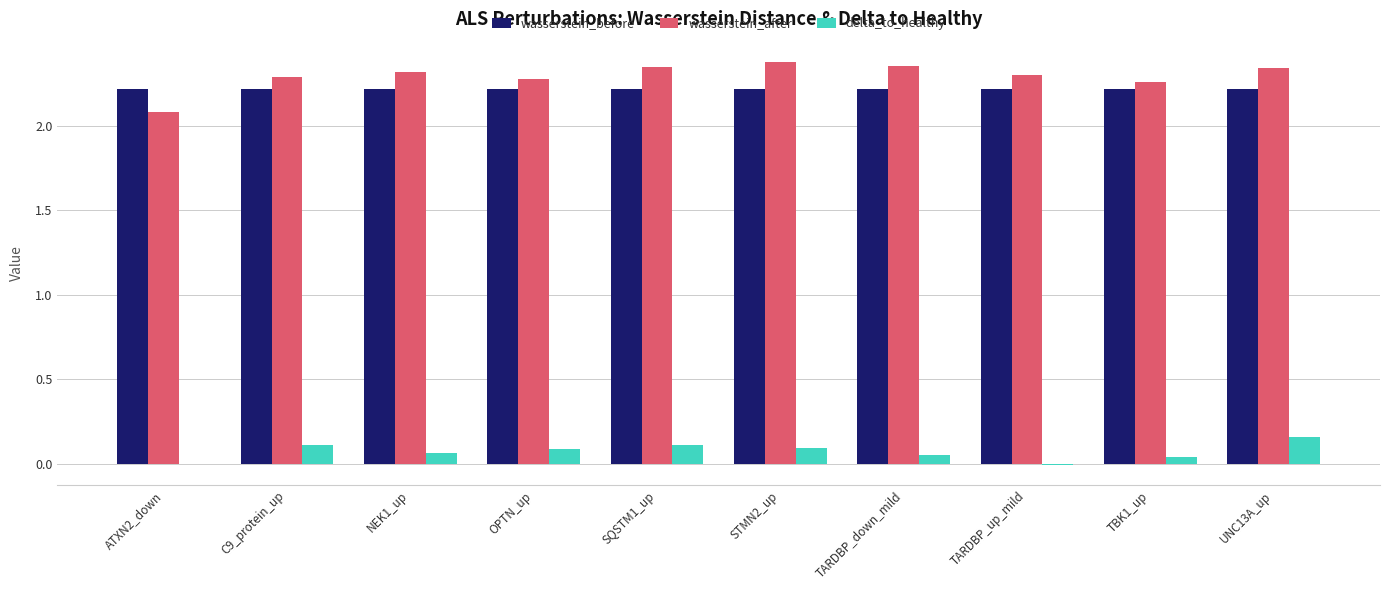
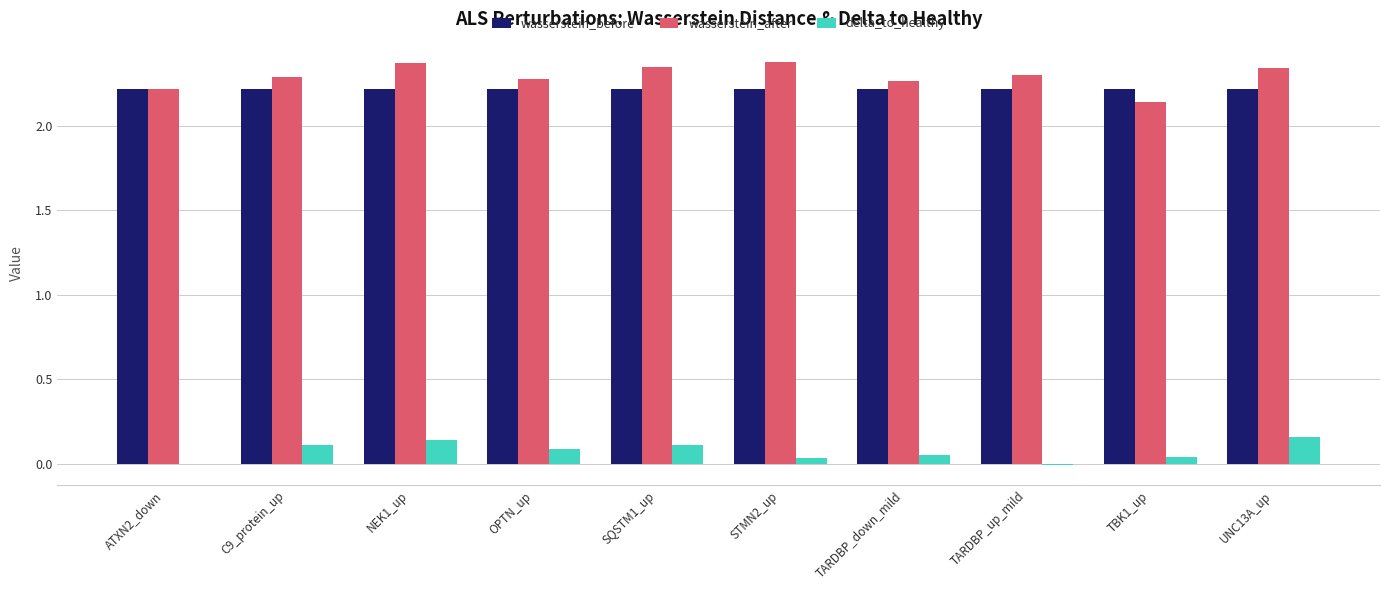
wasserstein_after, ATXN2_down: 2.08 -> 2.22
wasserstein_after, NEK1_up: 2.32 -> 2.37
delta_to_healthy, NEK1_up: 0.06 -> 0.14
delta_to_healthy, STMN2_up: 0.09 -> 0.03
wasserstein_after, TARDBP_down_mild: 2.35 -> 2.27
wasserstein_after, TBK1_up: 2.26 -> 2.14
